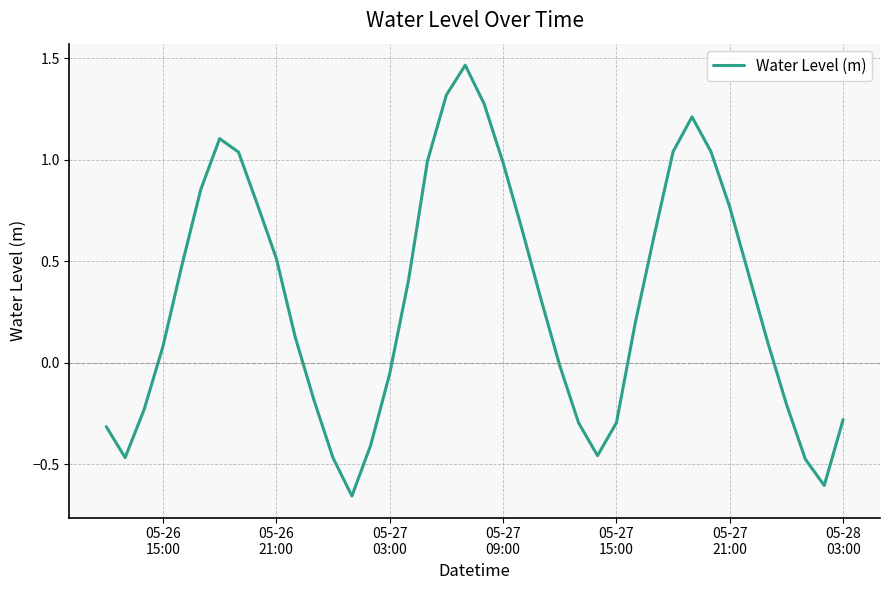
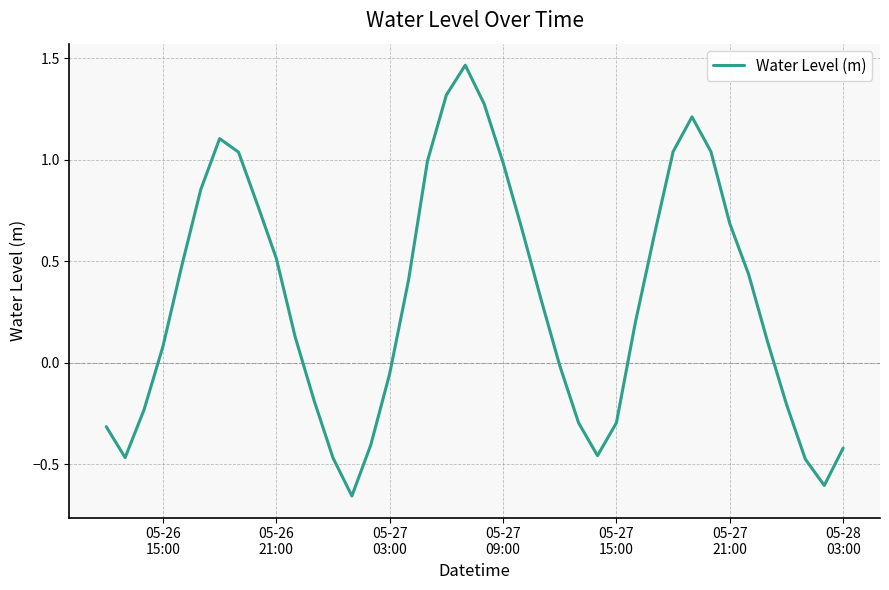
05-27 21:00: 0.77 -> 0.69
05-28 03:00: -0.28 -> -0.42
